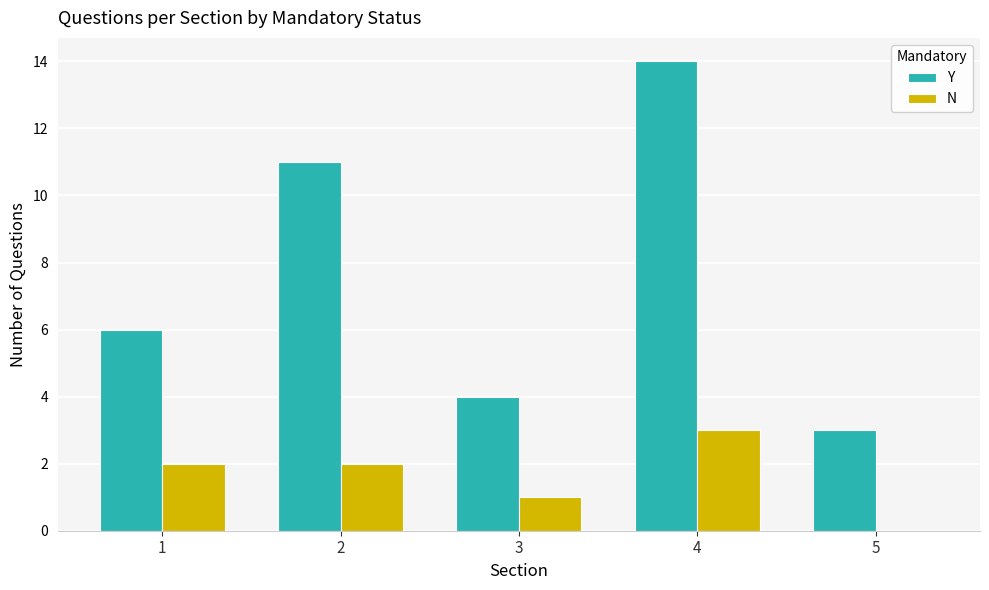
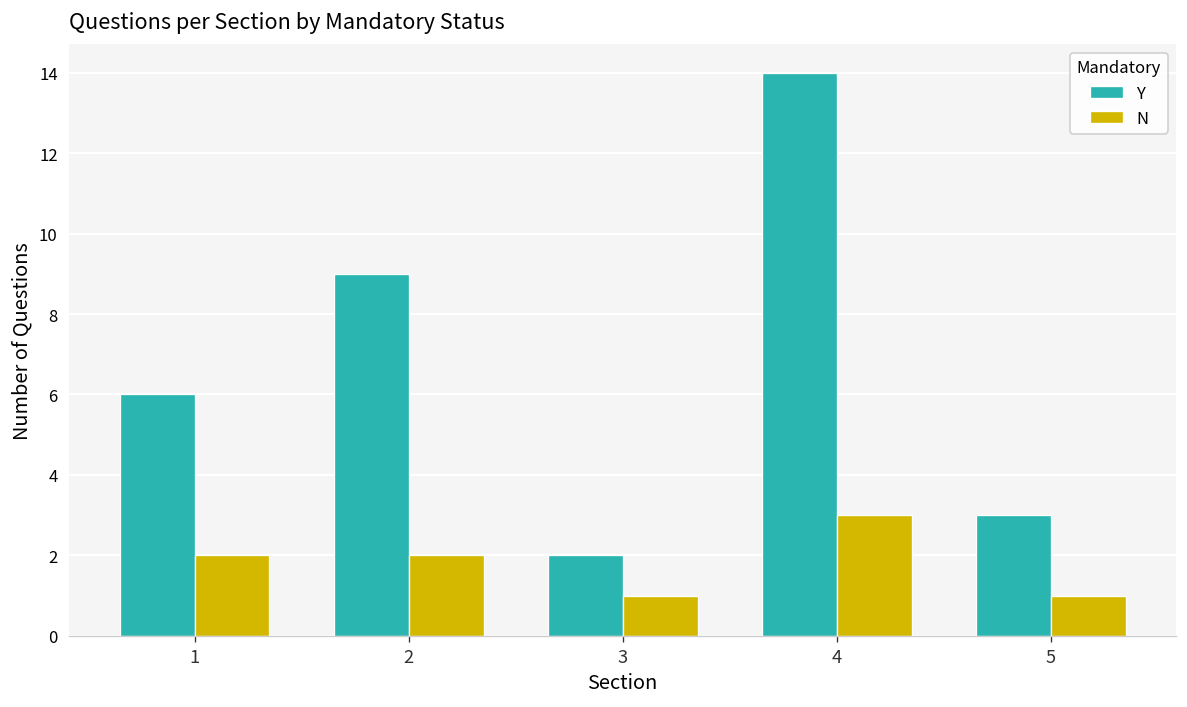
Y, 2: 11 -> 9
Y, 3: 4 -> 2
N, 5: 0 -> 1
